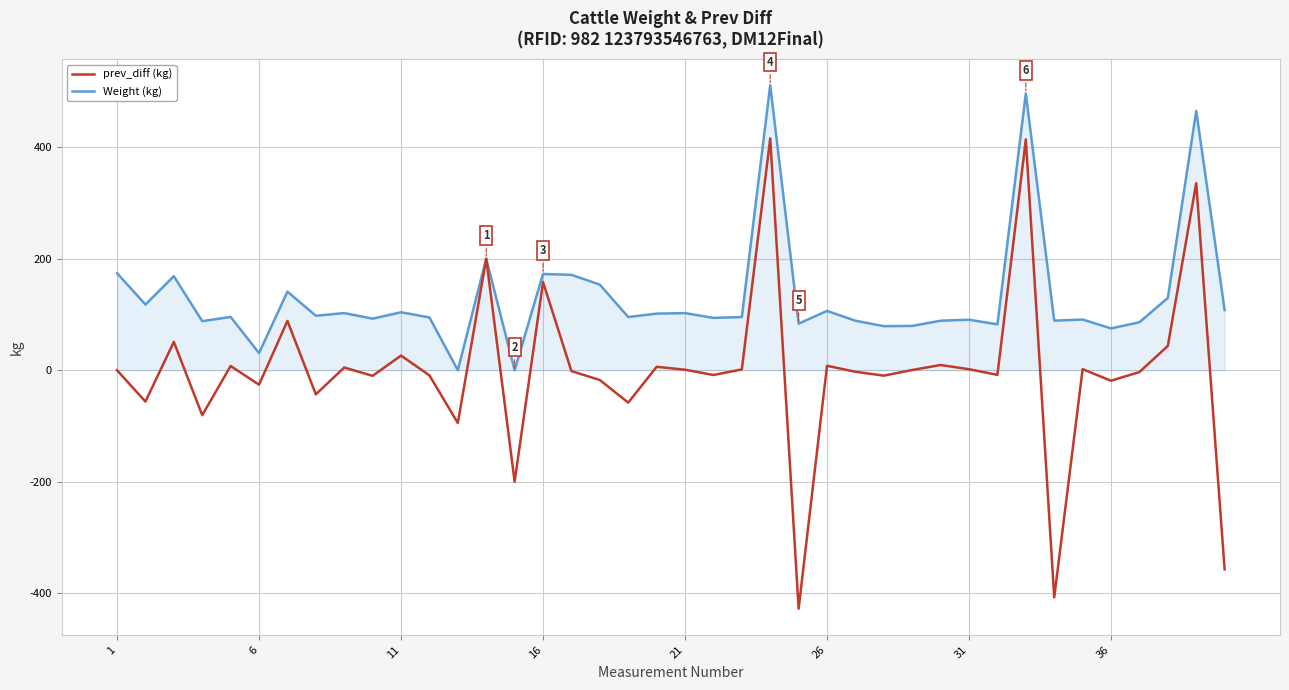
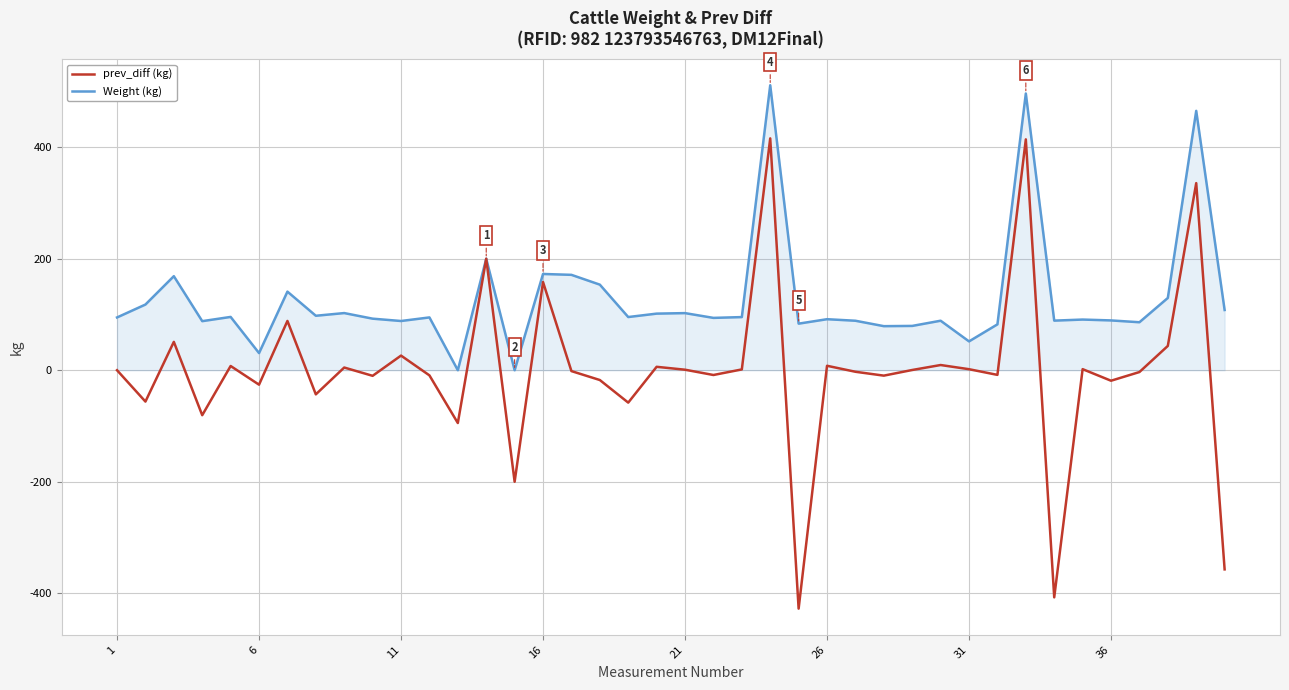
Weight (kg), 1: 170 -> 90
Weight (kg), 11: 100 -> 90
Weight (kg), 26: 110 -> 90
Weight (kg), 31: 90 -> 50
Weight (kg), 36: 80 -> 90
